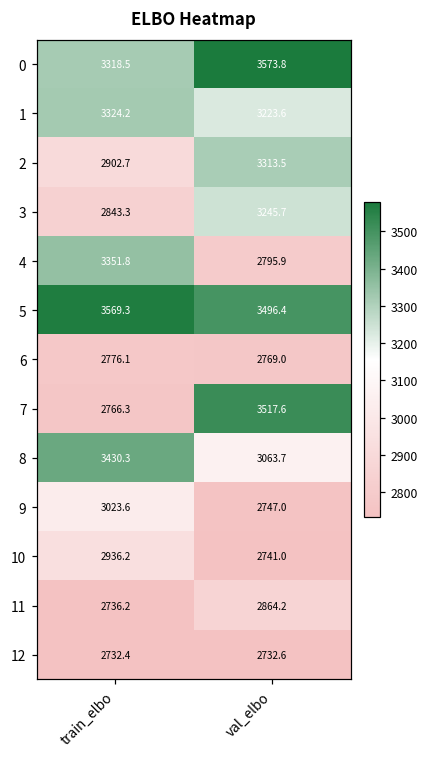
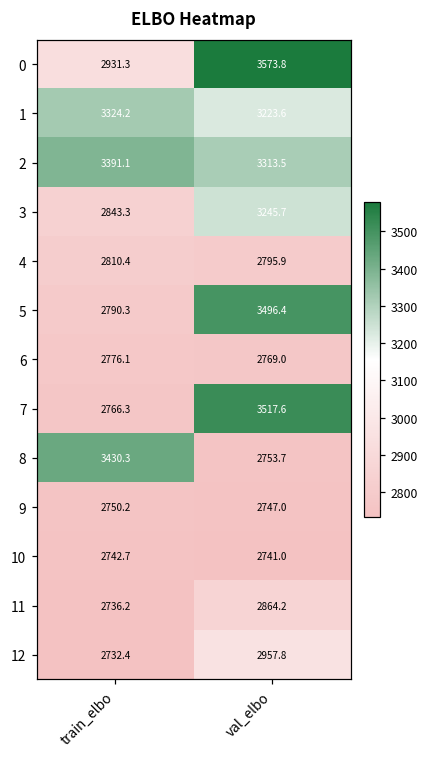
0, train_elbo: 3318.5 -> 2931.3
2, train_elbo: 2902.7 -> 3391.1
4, train_elbo: 3351.8 -> 2810.4
5, train_elbo: 3569.3 -> 2790.3
8, val_elbo: 3063.7 -> 2753.7
9, train_elbo: 3023.6 -> 2750.2
10, train_elbo: 2936.2 -> 2742.7
12, val_elbo: 2732.6 -> 2957.8
